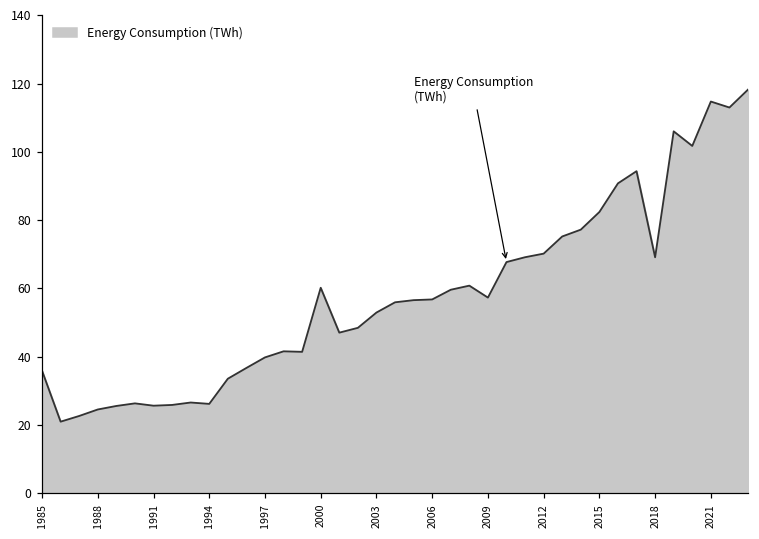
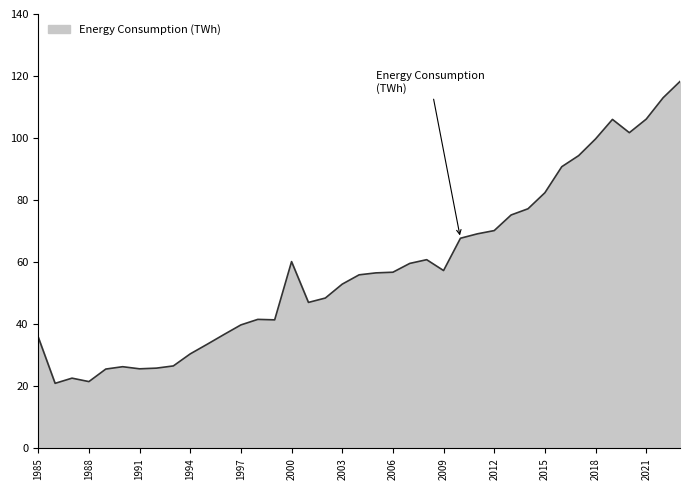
1988: 25 -> 22
1994: 26 -> 30
2018: 69 -> 100
2021: 115 -> 106
